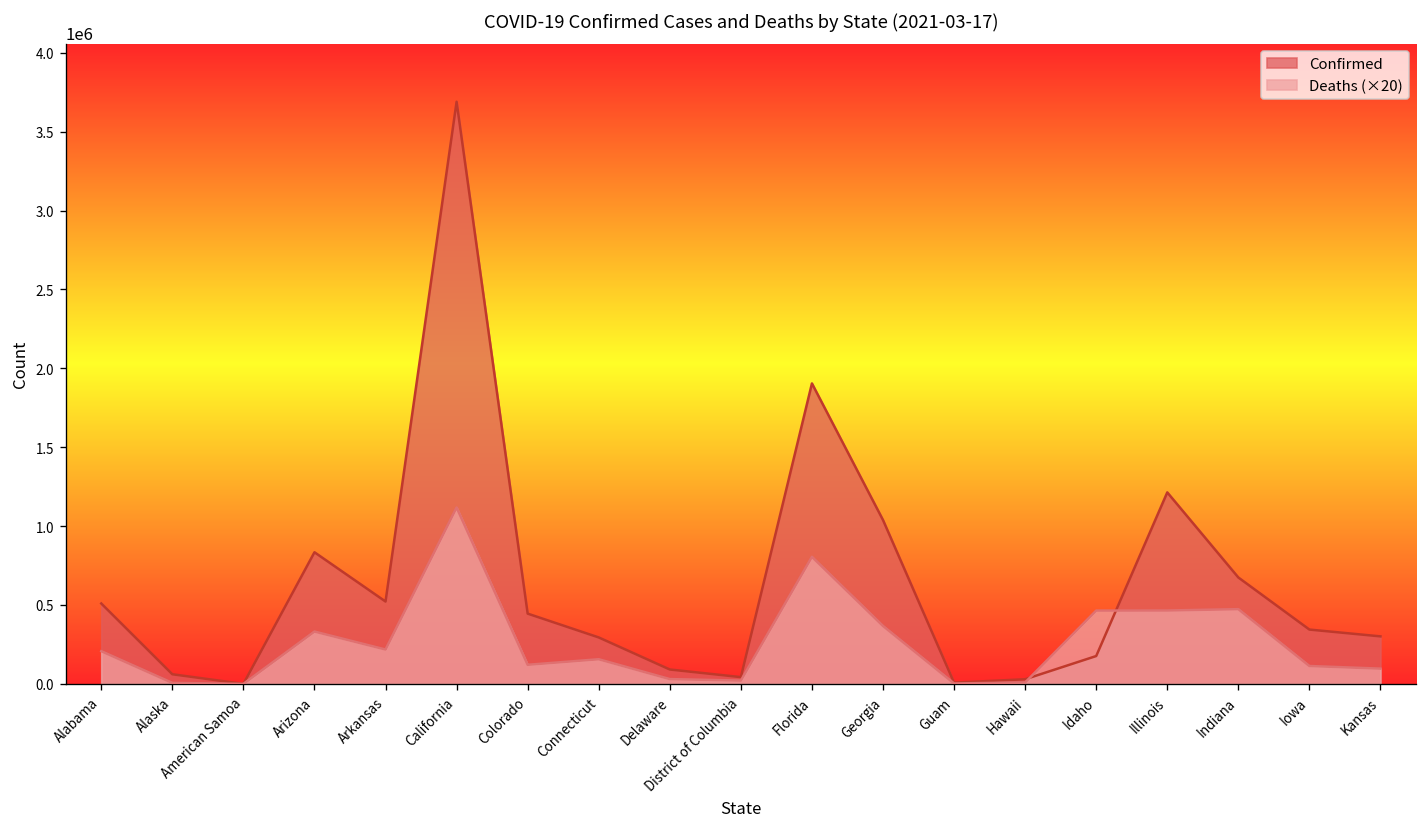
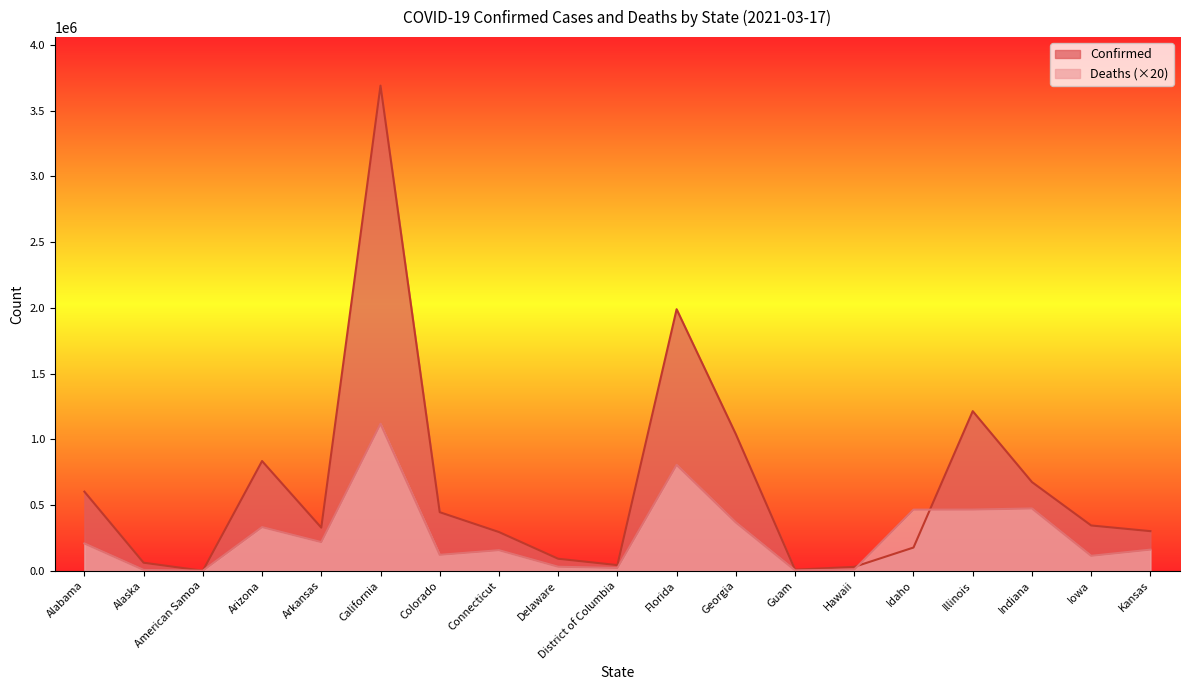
Confirmed, Alabama: 510000 -> 600000
Confirmed, Arkansas: 520000 -> 330000
Confirmed, Florida: 1900000 -> 1990000
Deaths (×20), Kansas: 100000 -> 160000
